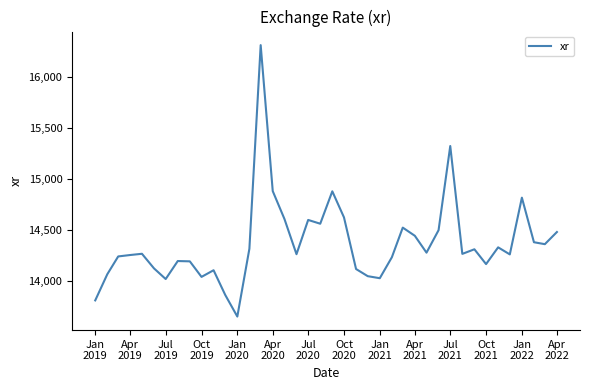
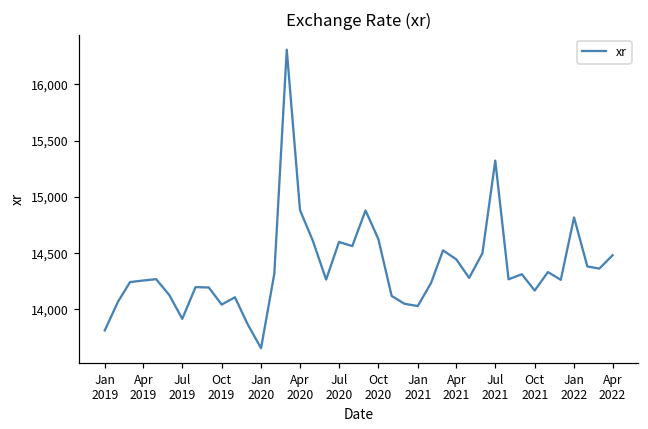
Jul 2019: 14,020 -> 13,920
